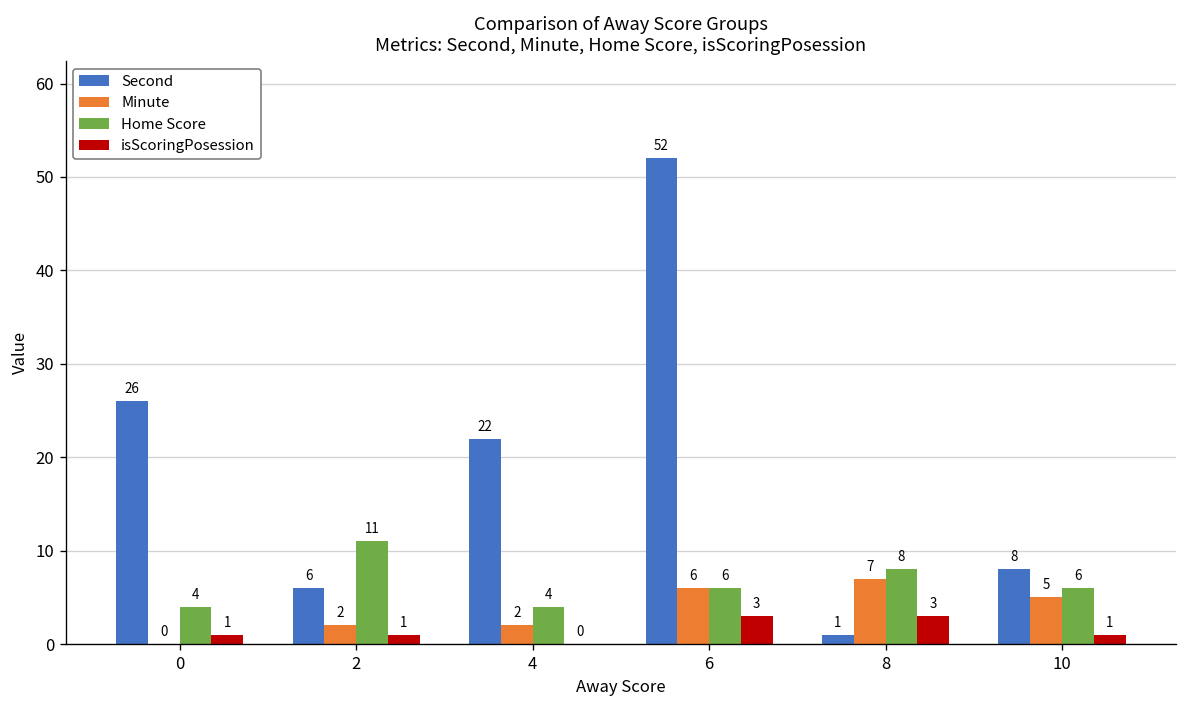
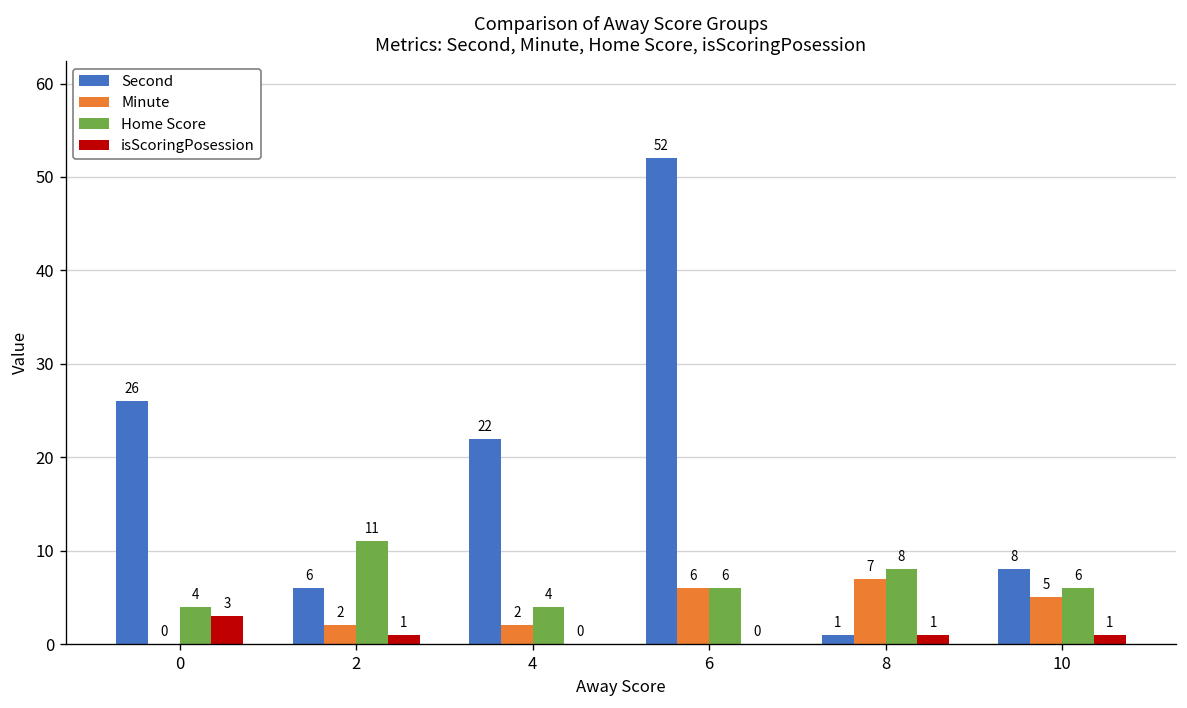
isScoringPosession, 0: 1 -> 3
isScoringPosession, 6: 3 -> 0
isScoringPosession, 8: 3 -> 1
